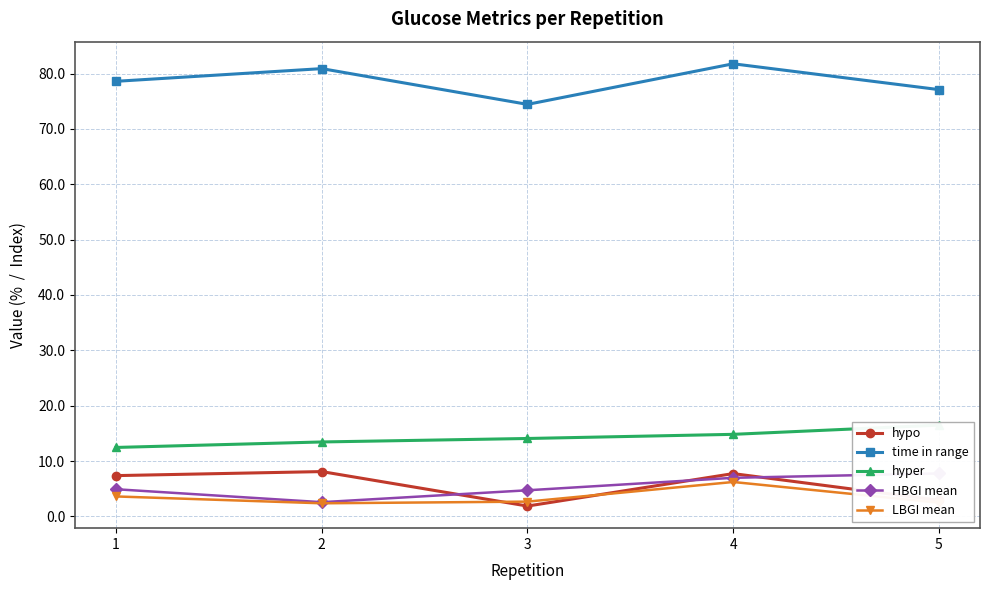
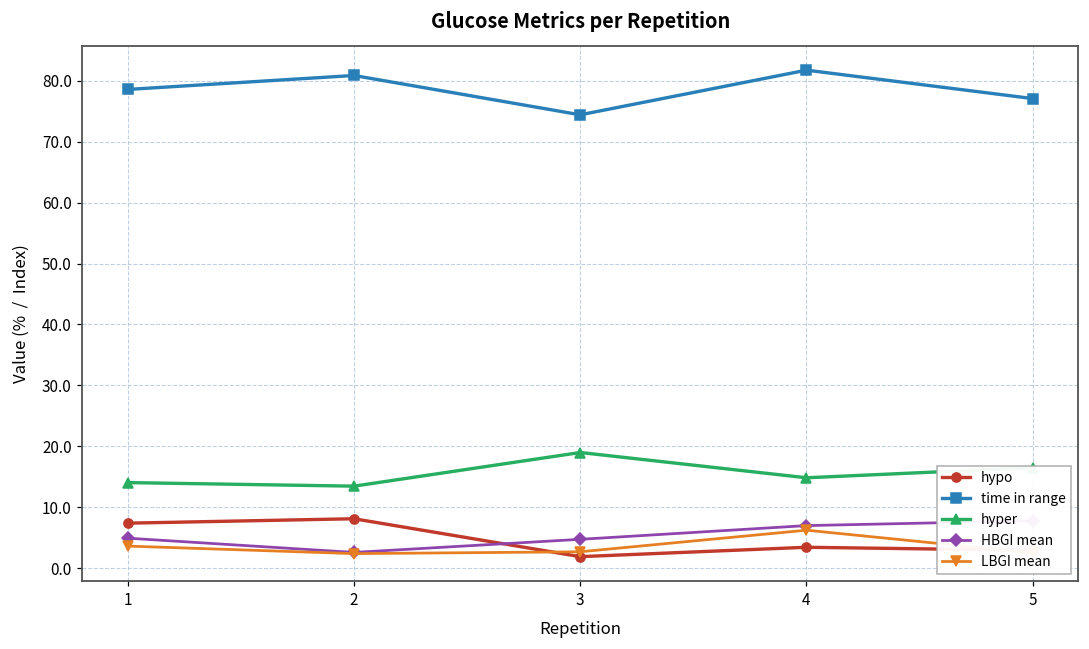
hyper, 1: 12 -> 14
hyper, 3: 14 -> 19
hypo, 4: 8 -> 3
